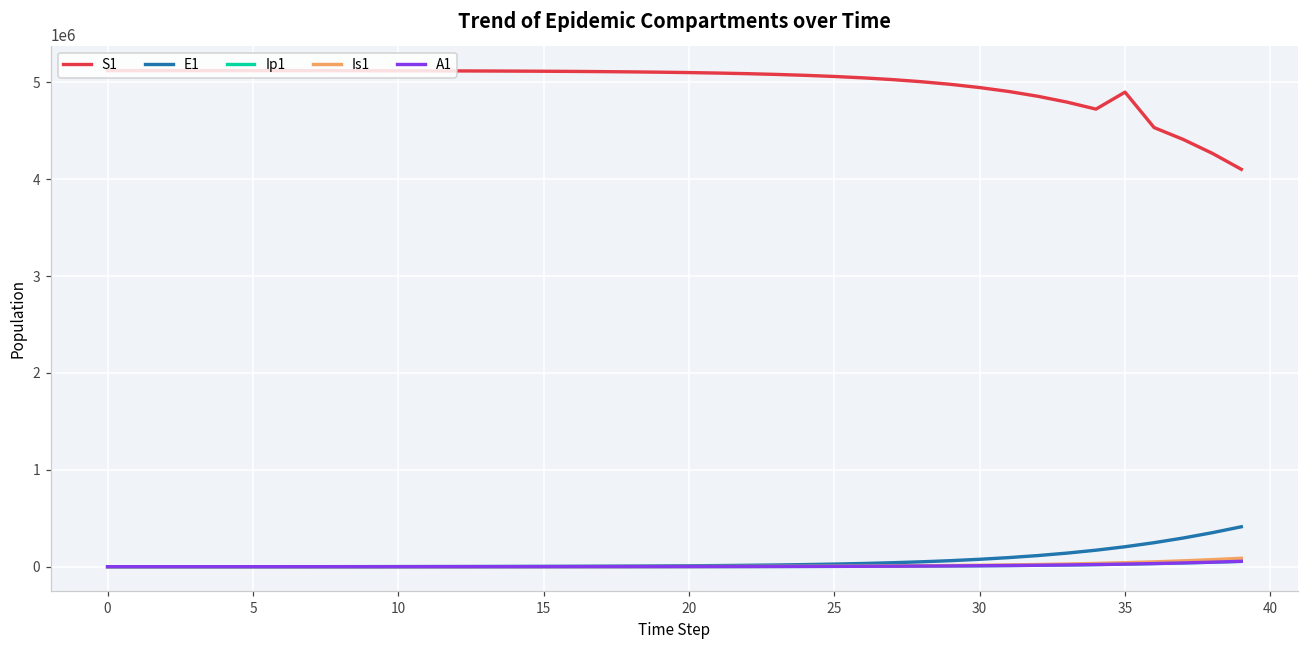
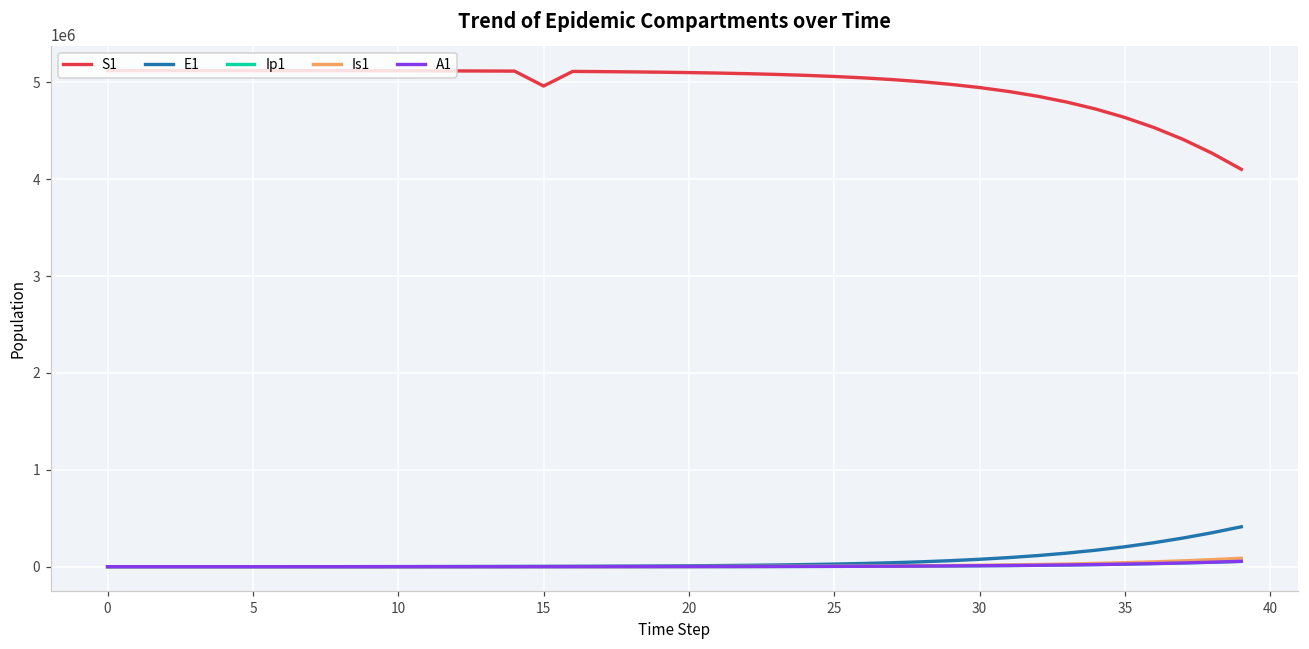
S1, 15: 5100000 -> 5000000
S1, 35: 4900000 -> 4600000
